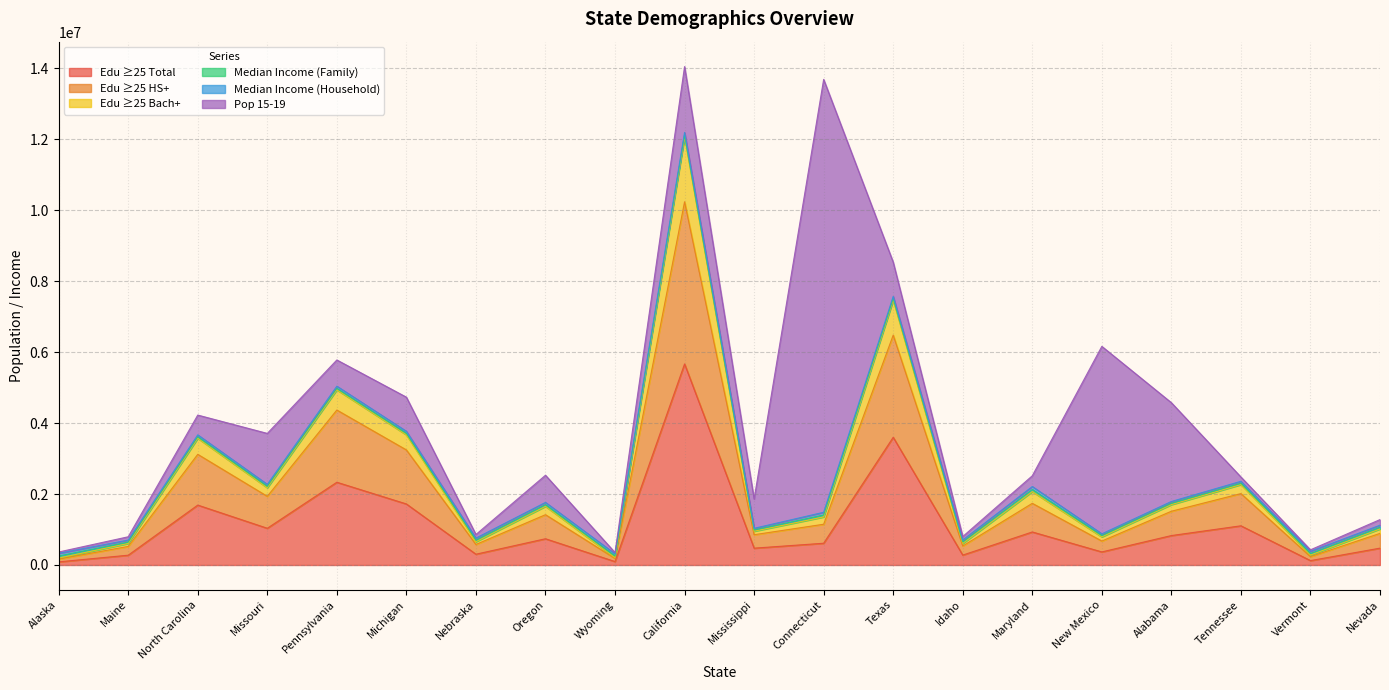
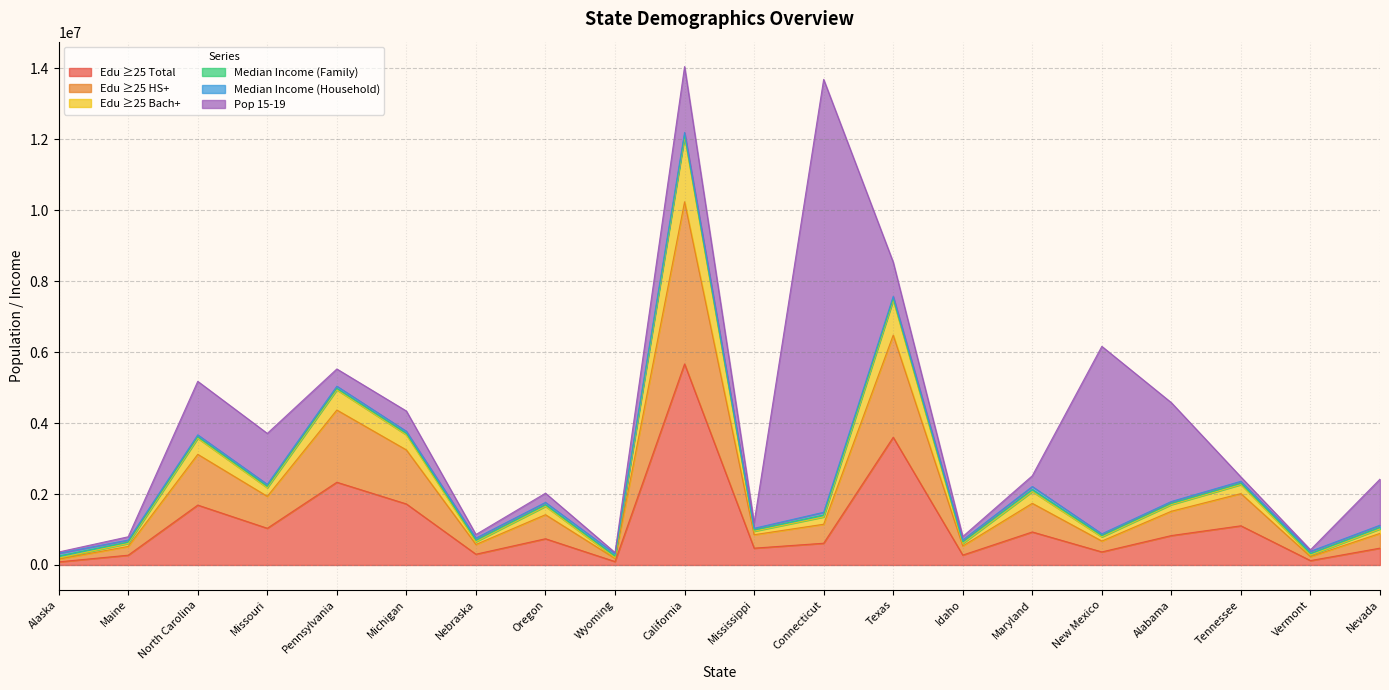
Pop 15-19, North Carolina: 600000 -> 1500000
Pop 15-19, Pennsylvania: 700000 -> 500000
Pop 15-19, Michigan: 1000000 -> 600000
Pop 15-19, Oregon: 800000 -> 300000
Pop 15-19, Mississippi: 800000 -> 200000
Pop 15-19, Nevada: 200000 -> 1300000
